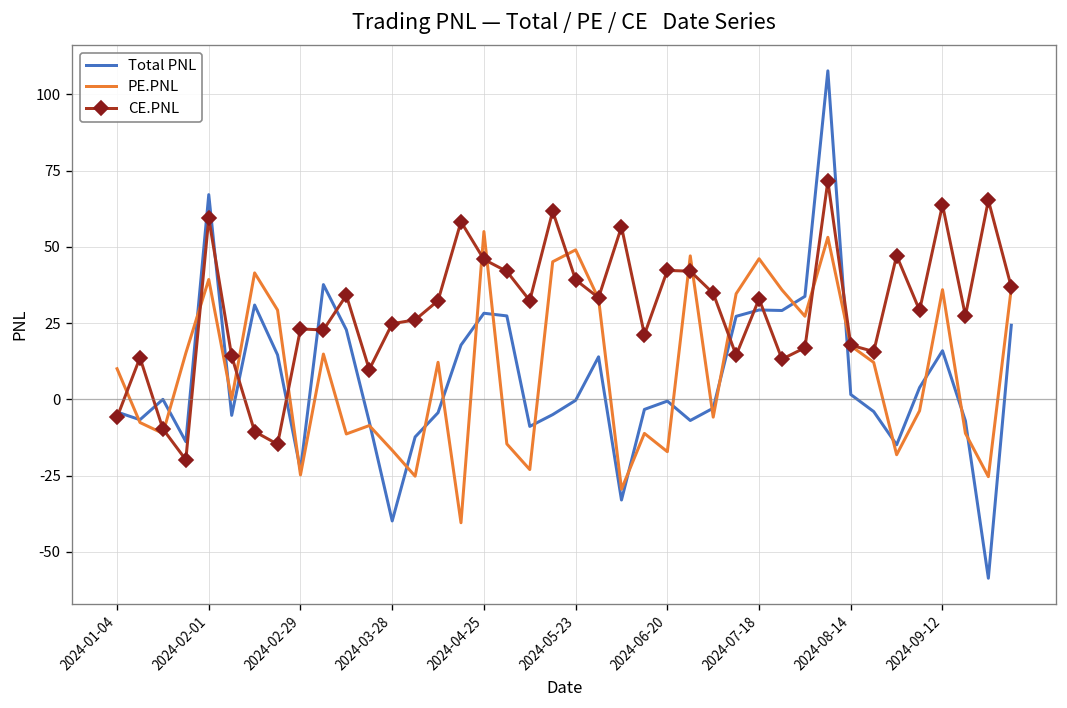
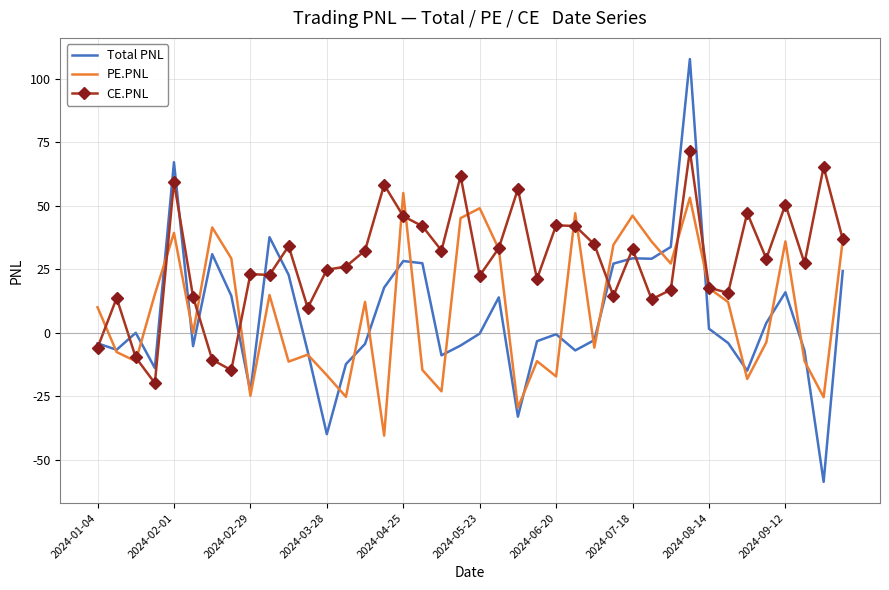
CE.PNL, 2024-05-23: 39 -> 23
CE.PNL, 2024-09-12: 64 -> 51
